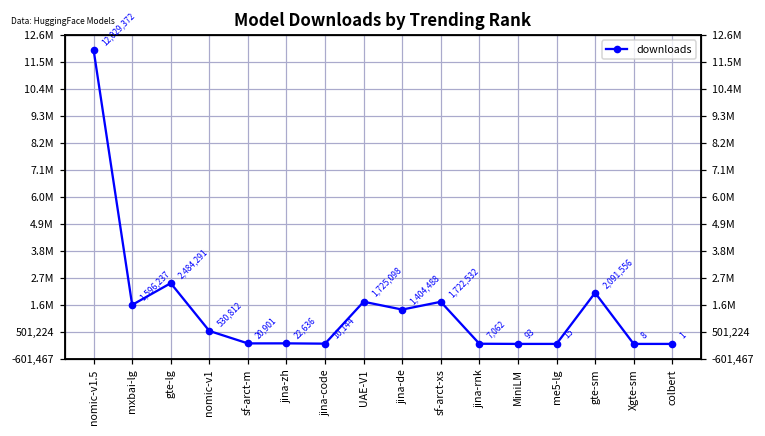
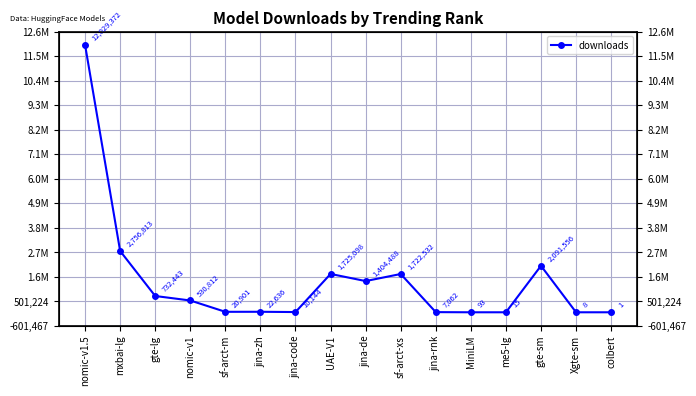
mxbai-lg: 1,596,237 -> 2,756,813
gte-lg: 2,484,291 -> 732,443
